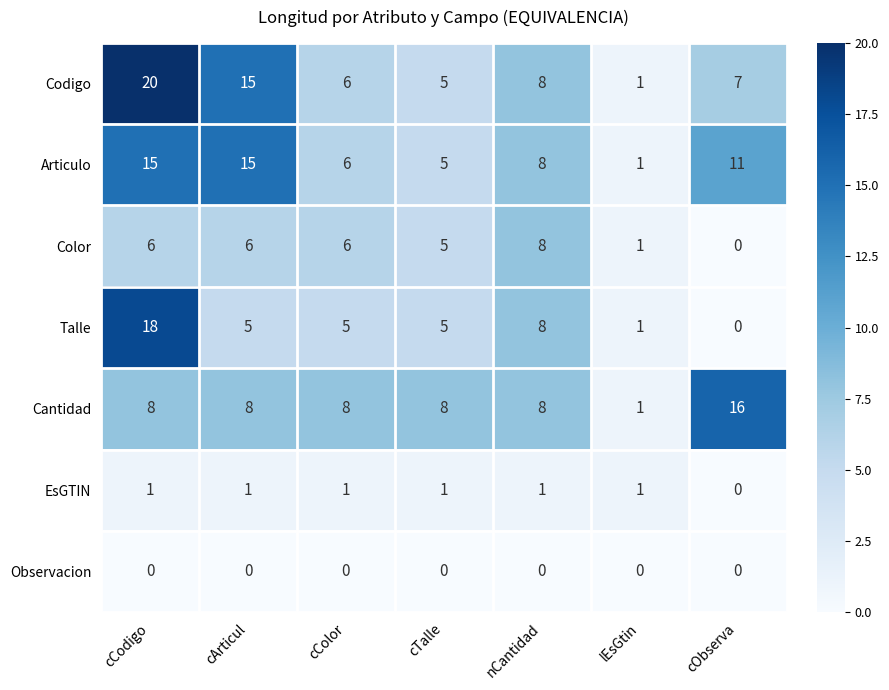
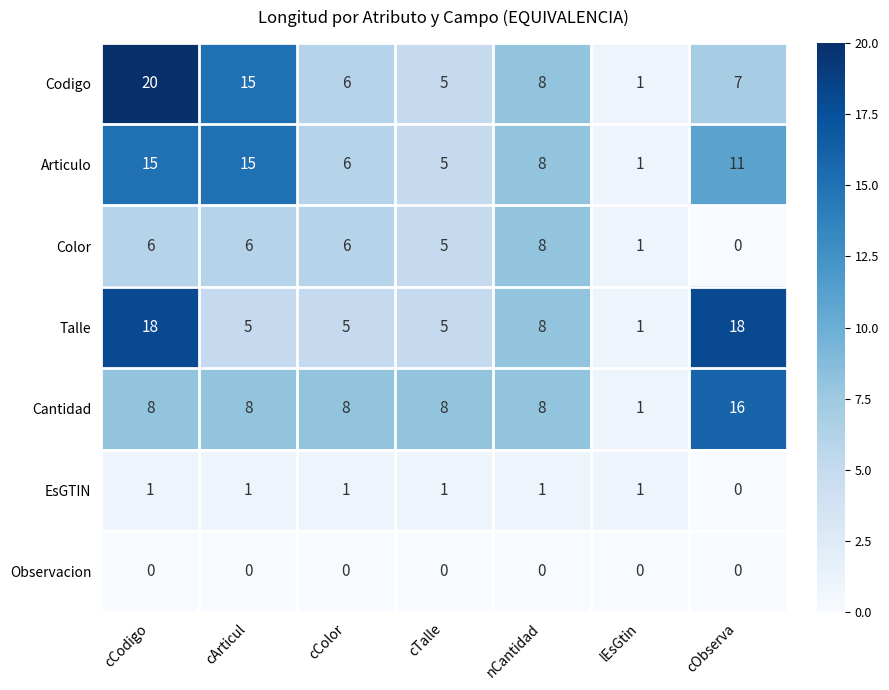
Talle, cObserva: 0 -> 18
